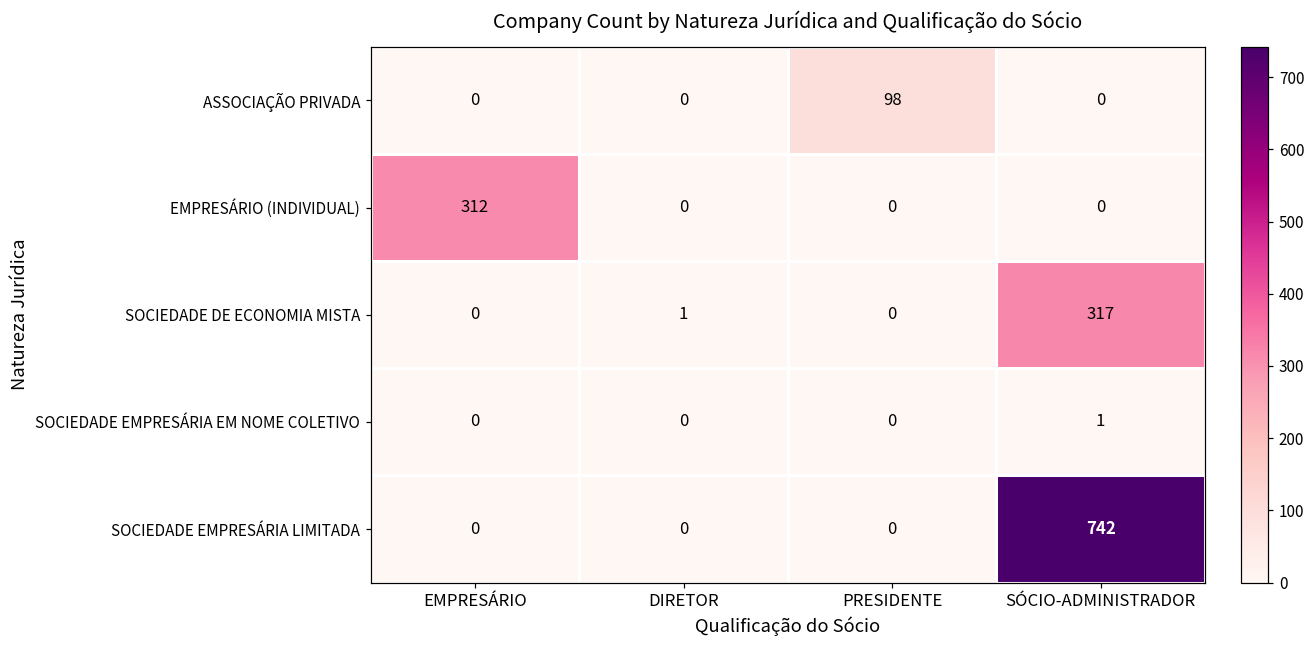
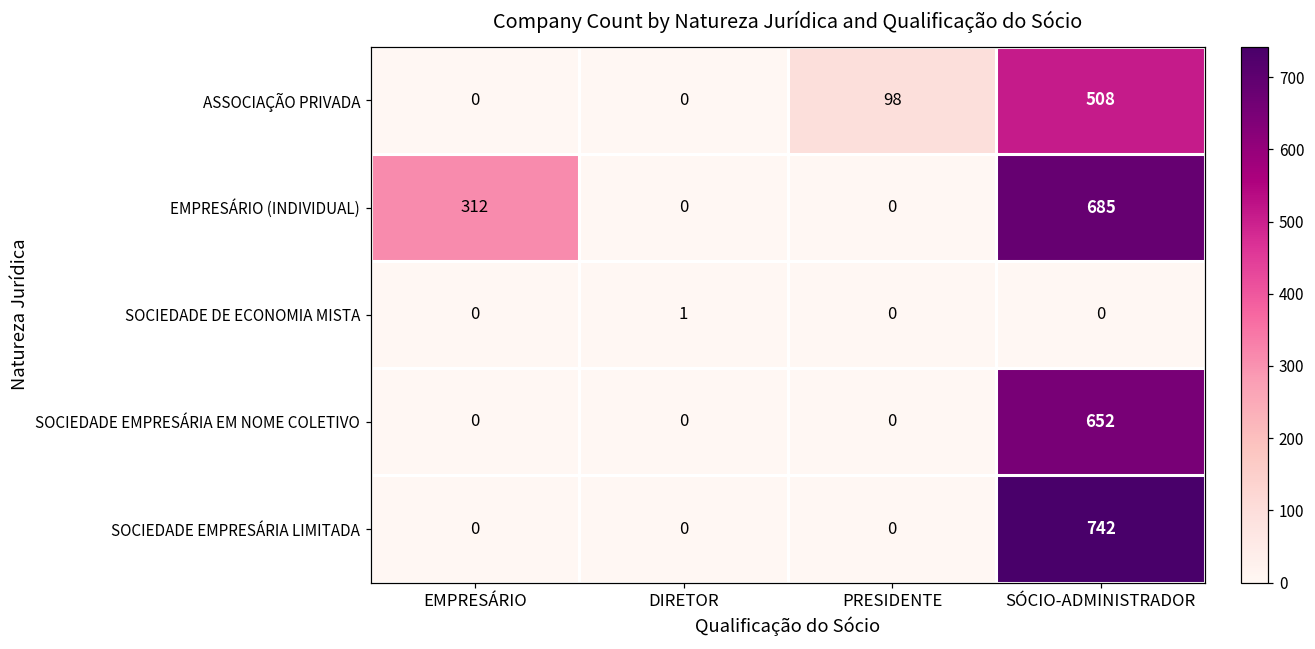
ASSOCIAÇÃO PRIVADA, SÓCIO-ADMINISTRADOR: 0 -> 508
EMPRESÁRIO (INDIVIDUAL), SÓCIO-ADMINISTRADOR: 0 -> 685
SOCIEDADE DE ECONOMIA MISTA, SÓCIO-ADMINISTRADOR: 317 -> 0
SOCIEDADE EMPRESÁRIA EM NOME COLETIVO, SÓCIO-ADMINISTRADOR: 1 -> 652
